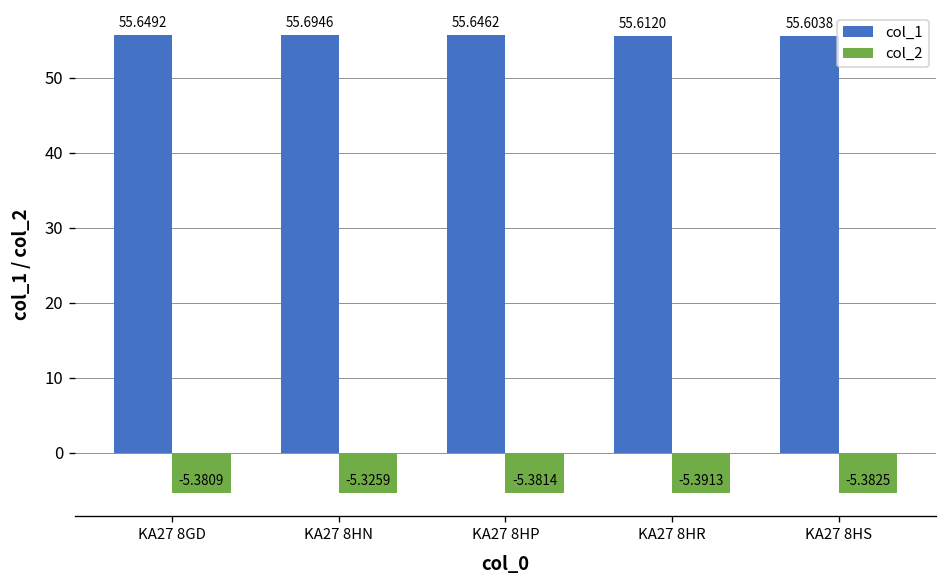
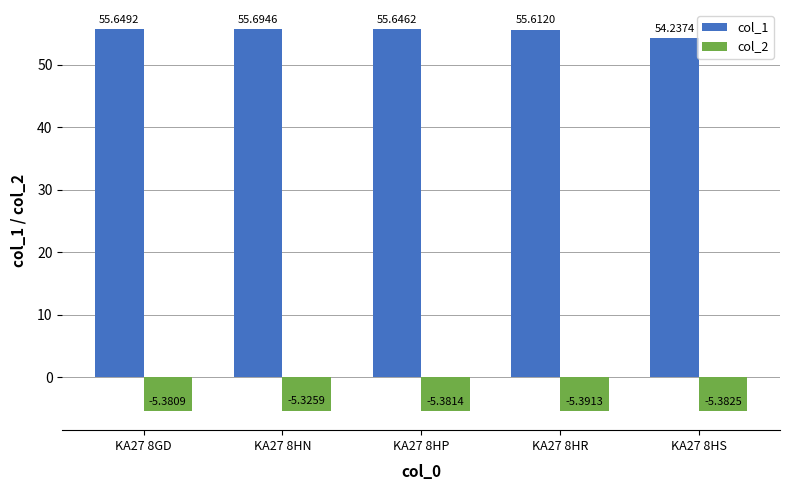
col_1, KA27 8HS: 55.6038 -> 54.2374
